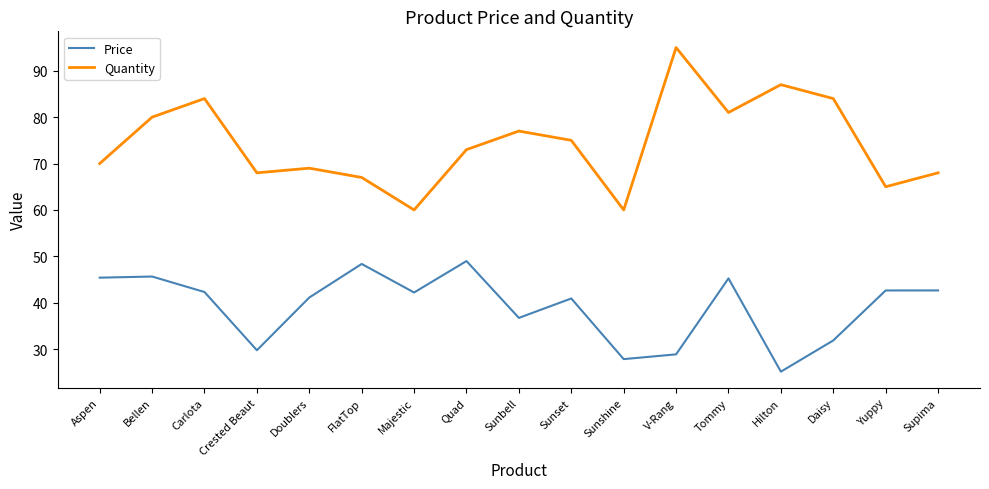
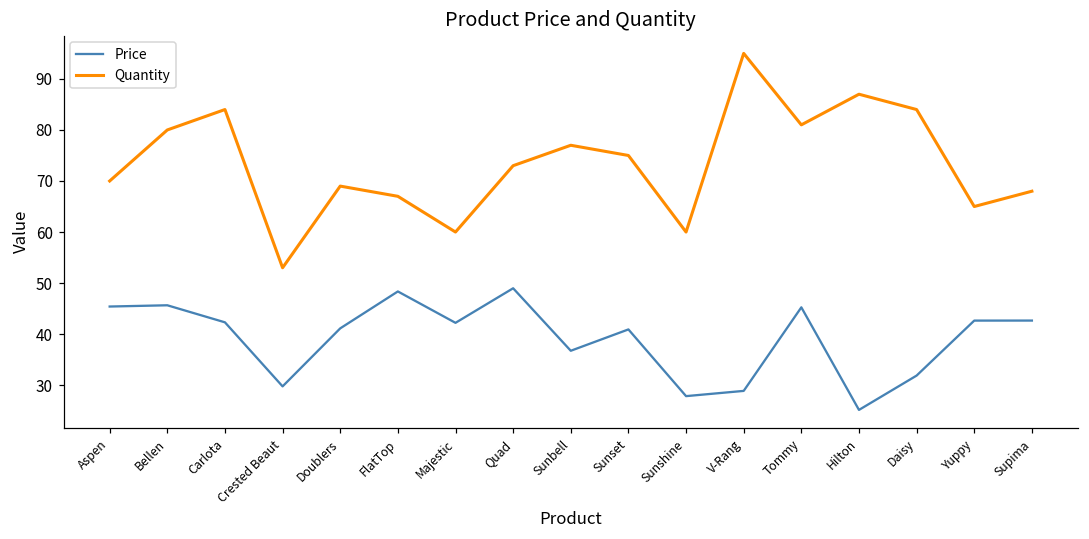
Quantity, Crested Beaut: 68 -> 53
